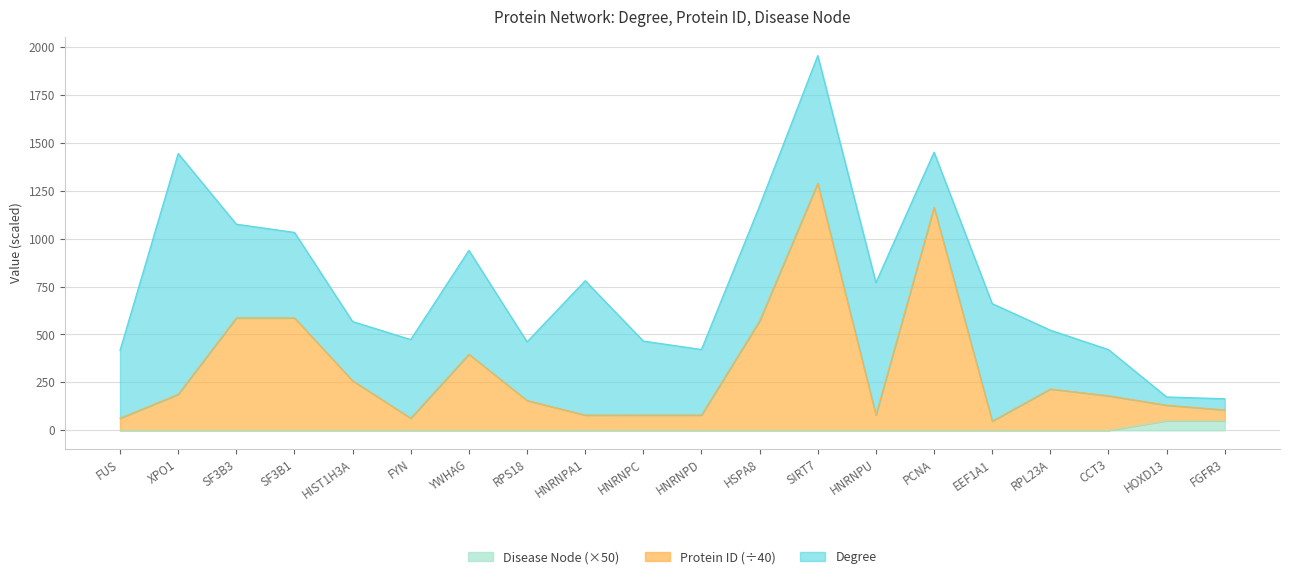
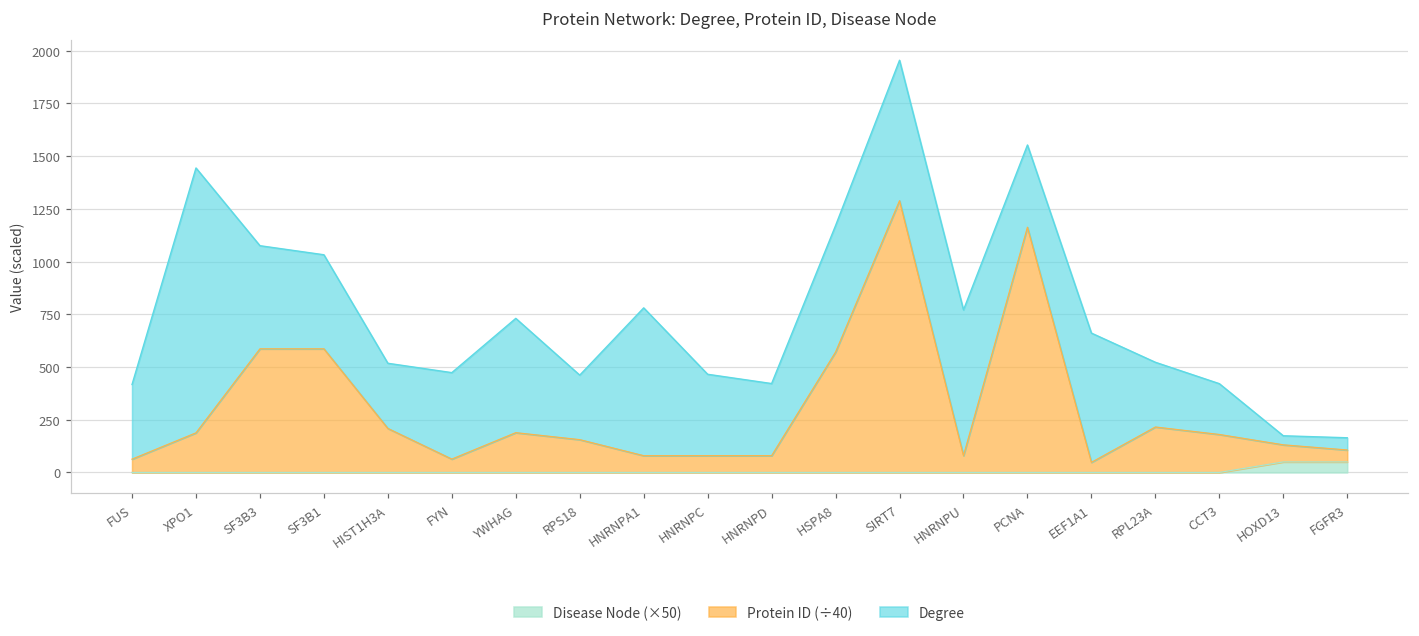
Protein ID (÷40), HIST1H3A: 260 -> 210
Protein ID (÷40), YWHAG: 400 -> 190
Degree, PCNA: 290 -> 390
